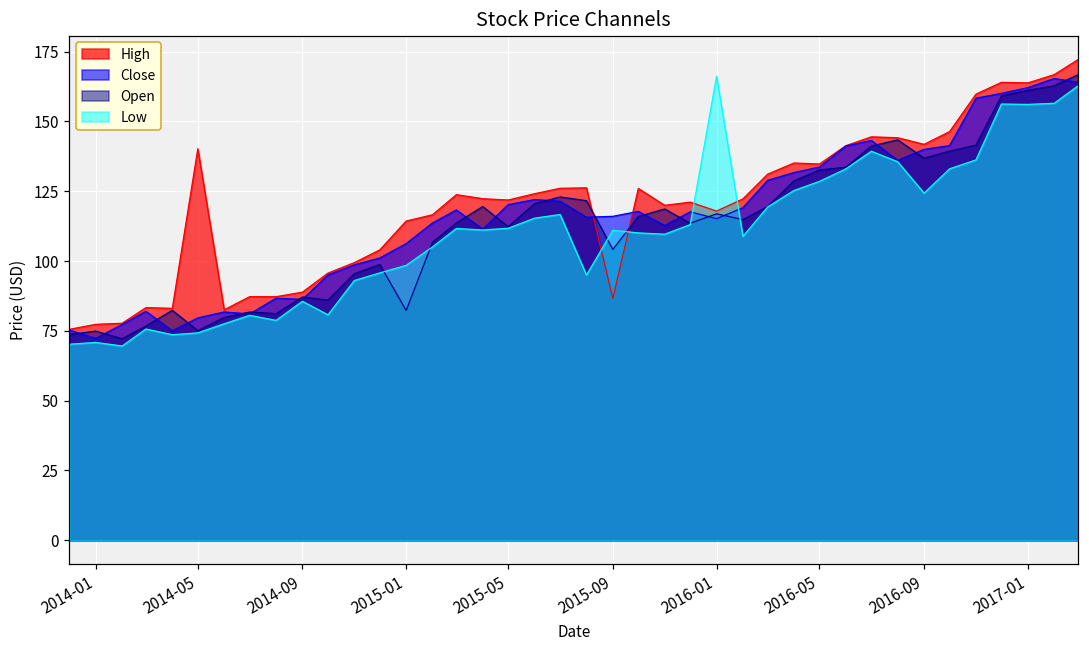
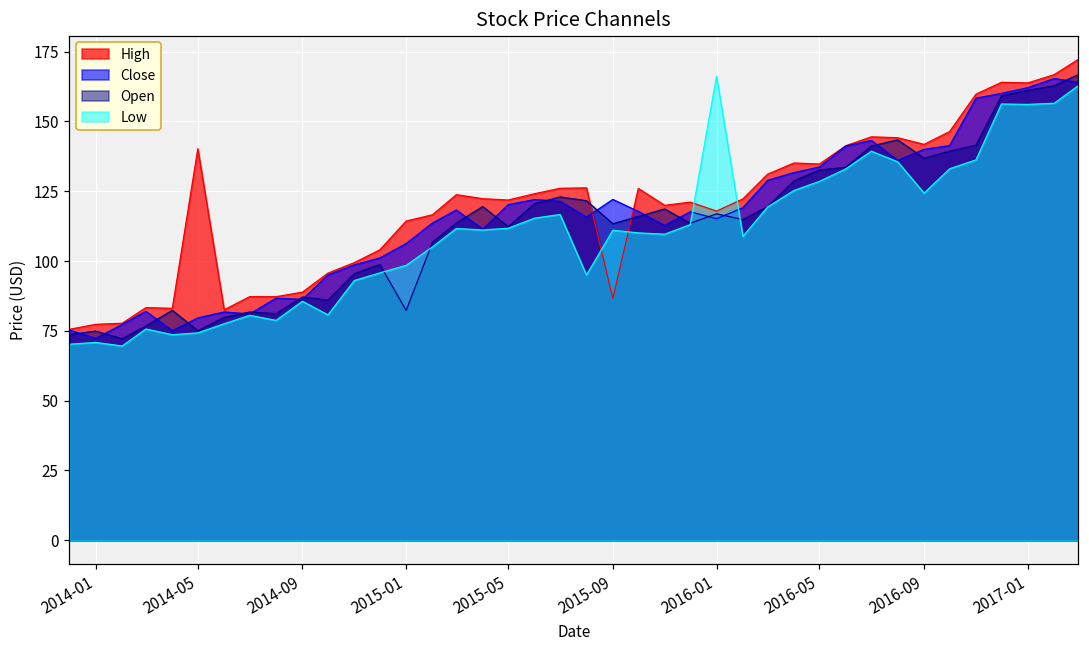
Close, 2015-09: 116 -> 122
Open, 2015-09: 104 -> 113
